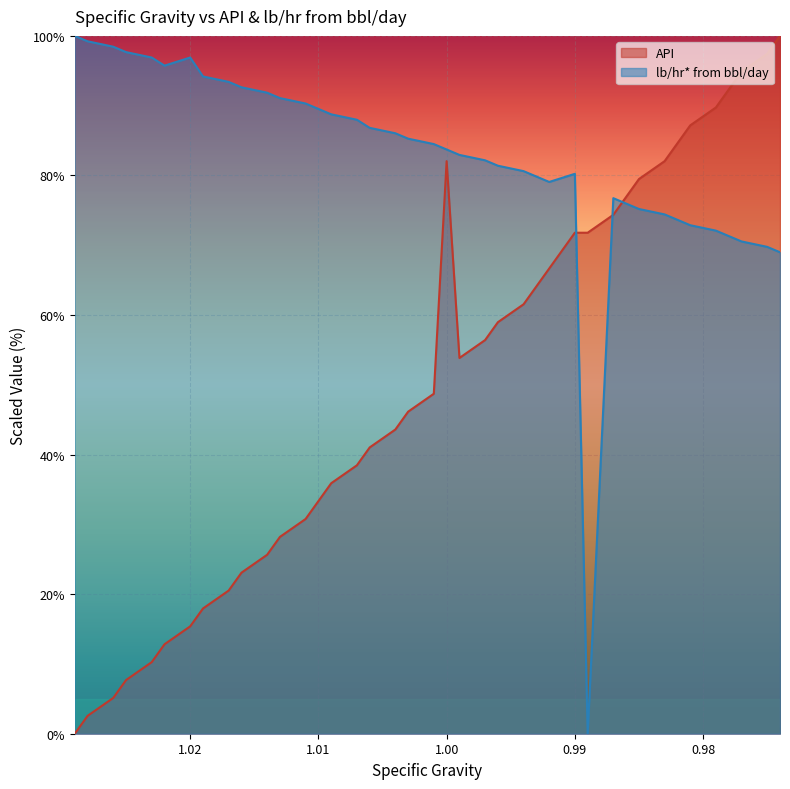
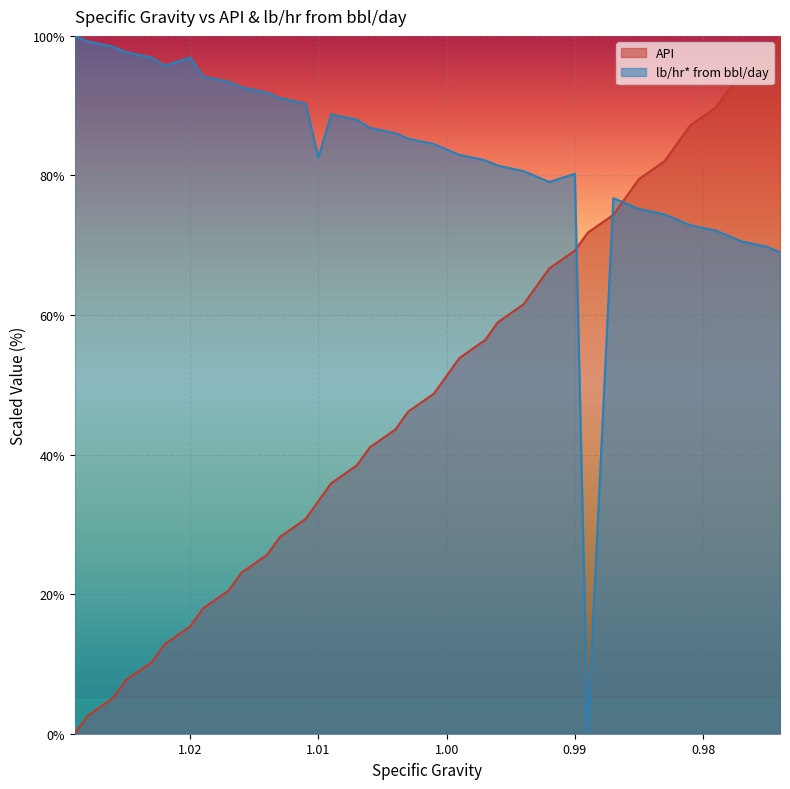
lb/hr* from bbl/day, 1.01: 90% -> 83%
API, 1.00: 82% -> 51%
API, 0.99: 72% -> 69%
